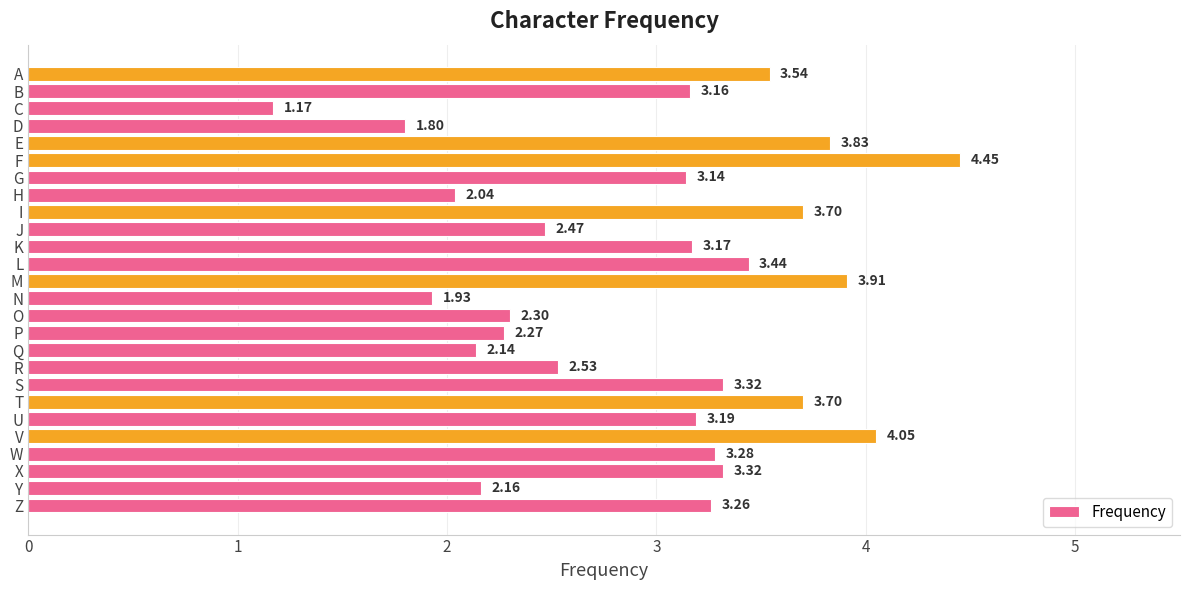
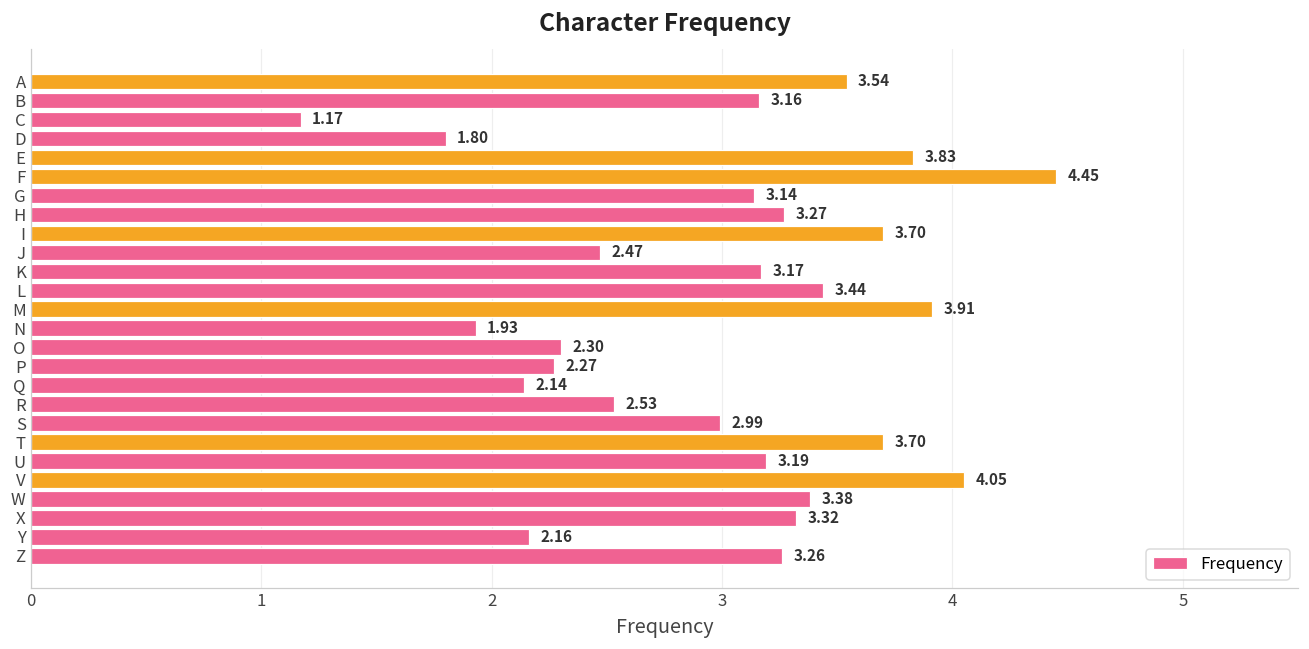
H: 2.04 -> 3.27
S: 3.32 -> 2.99
W: 3.28 -> 3.38
